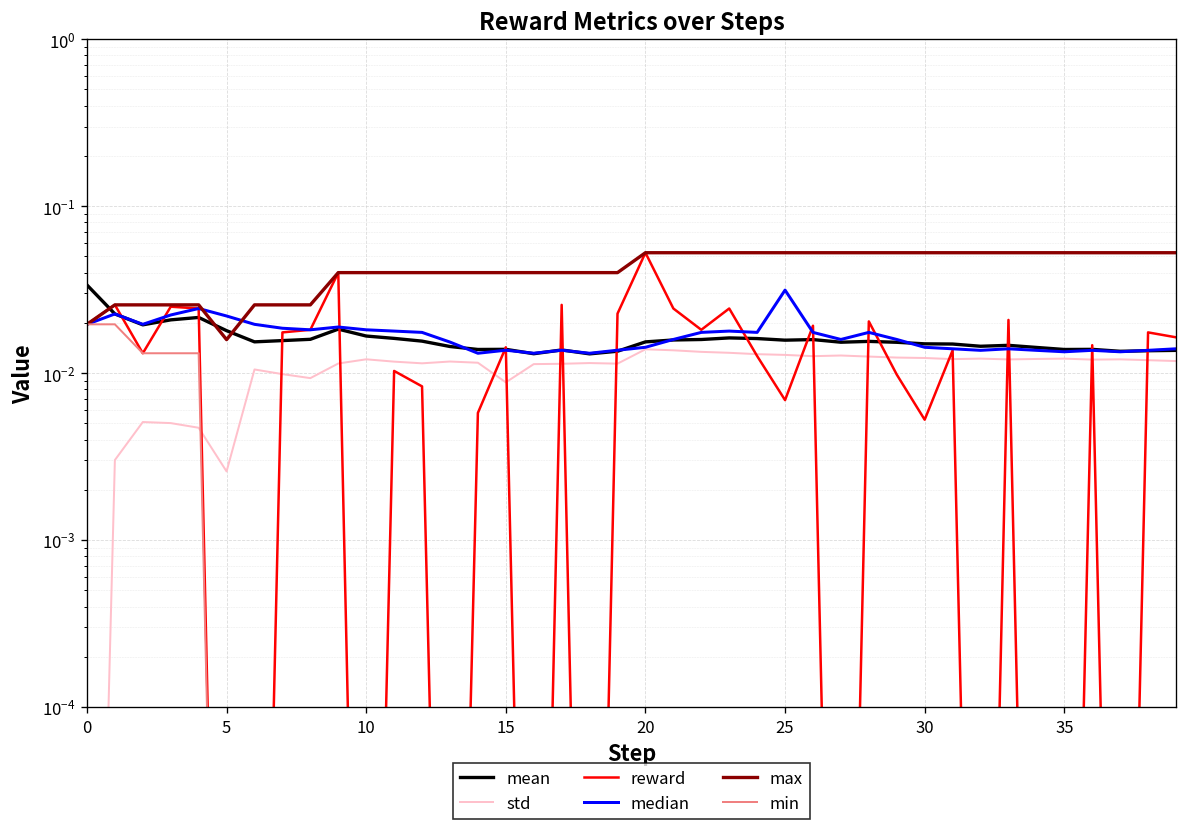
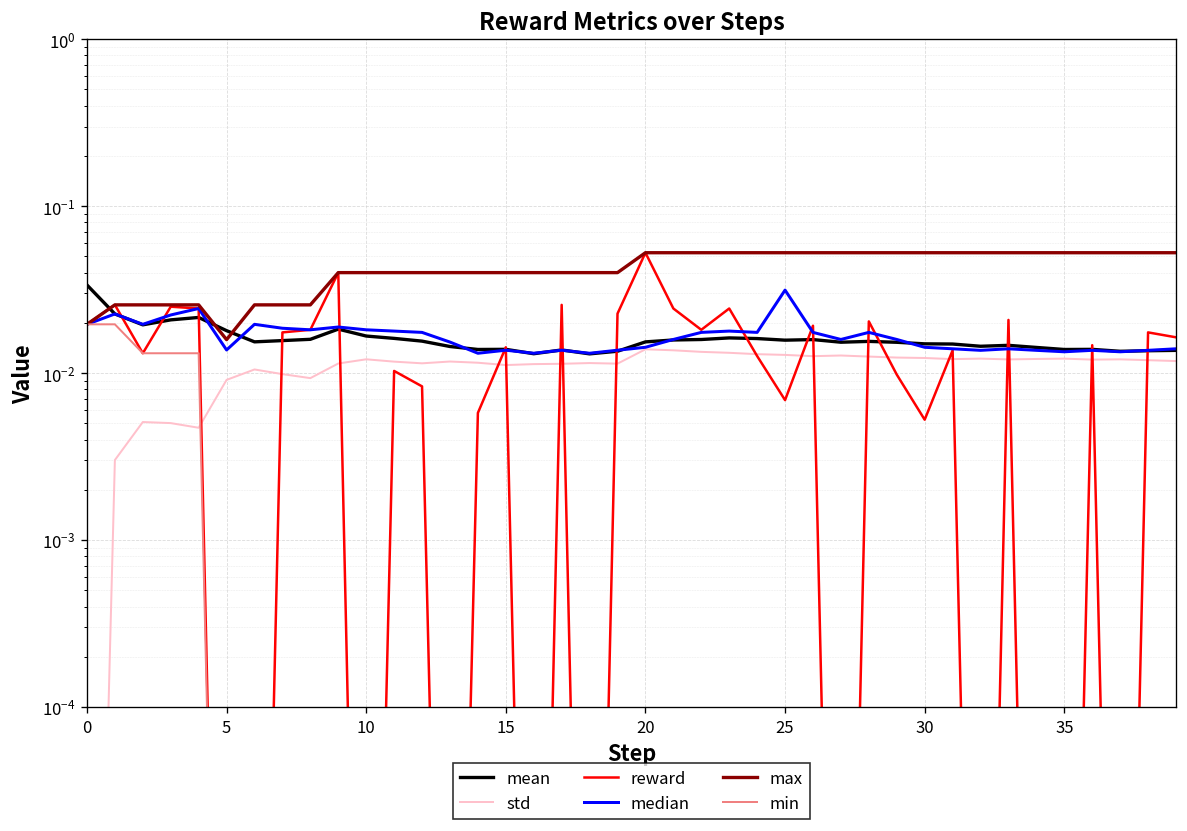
std, 5: 0.0026 -> 0.009
median, 5: 0.022 -> 0.014
std, 15: 0.009 -> 0.011
